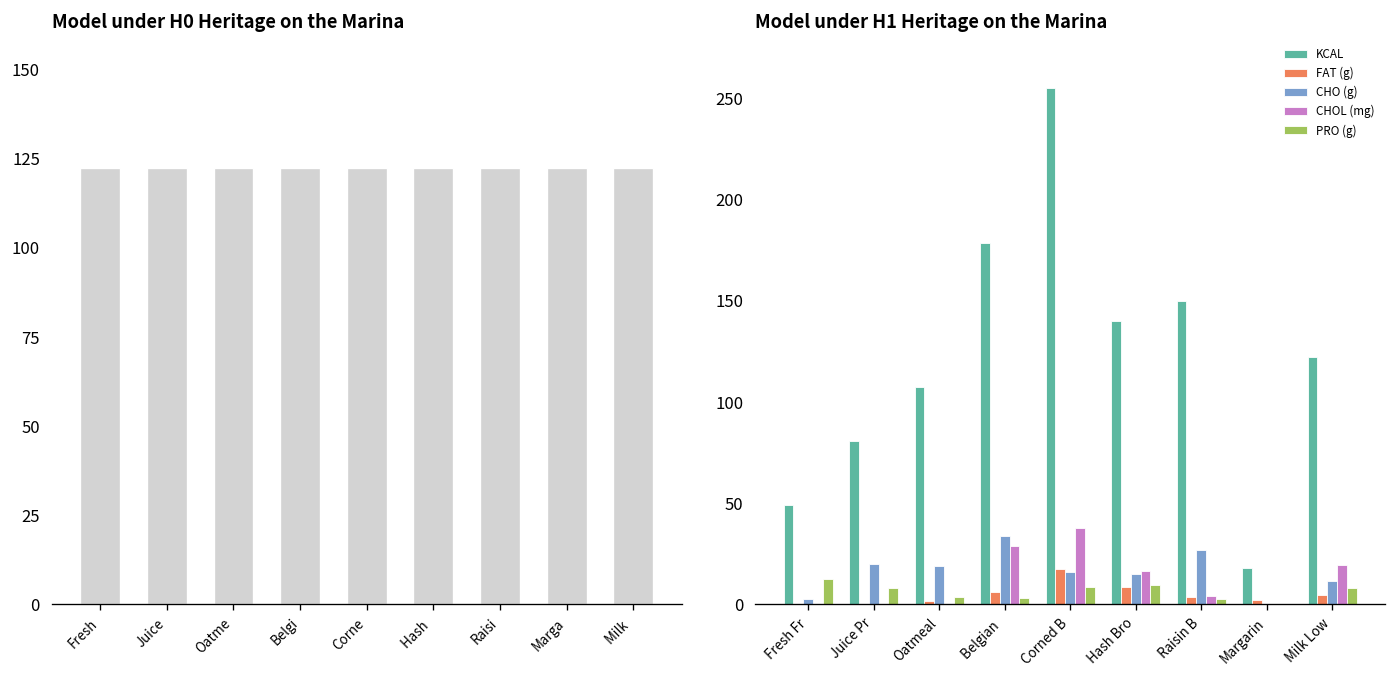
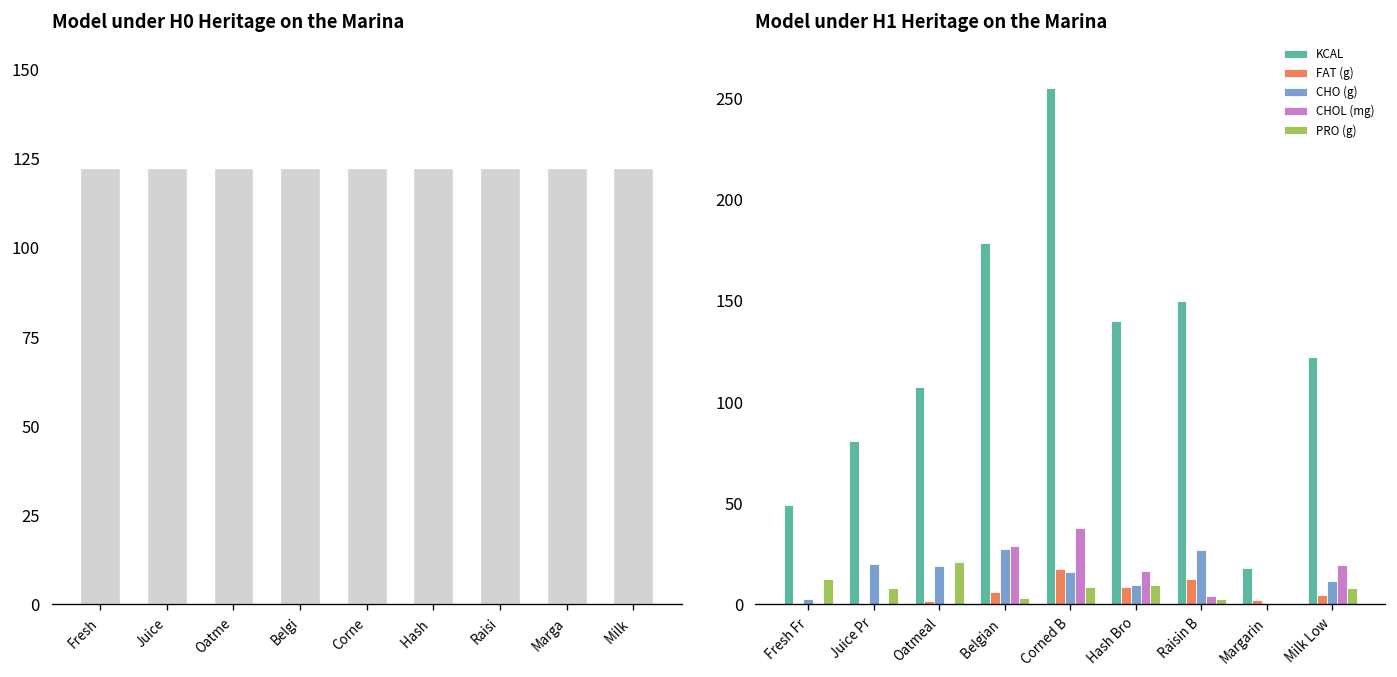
Model under H1 Heritage on the Marina, PRO (g), Oatmeal: 4 -> 21
Model under H1 Heritage on the Marina, CHO (g), Belgian: 34 -> 28
Model under H1 Heritage on the Marina, CHO (g), Hash Bro: 15 -> 10
Model under H1 Heritage on the Marina, FAT (g), Raisin B: 4 -> 13
